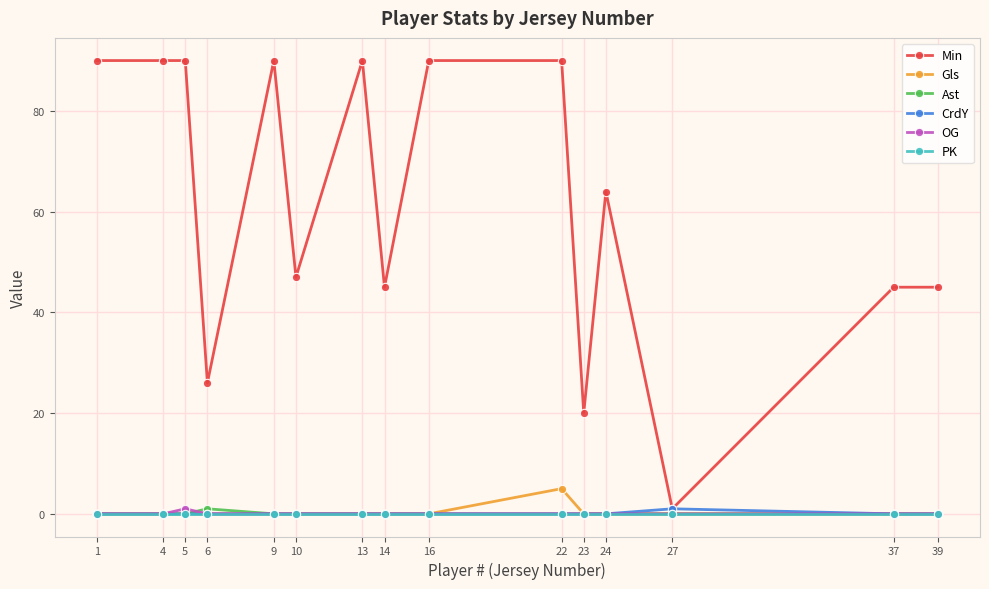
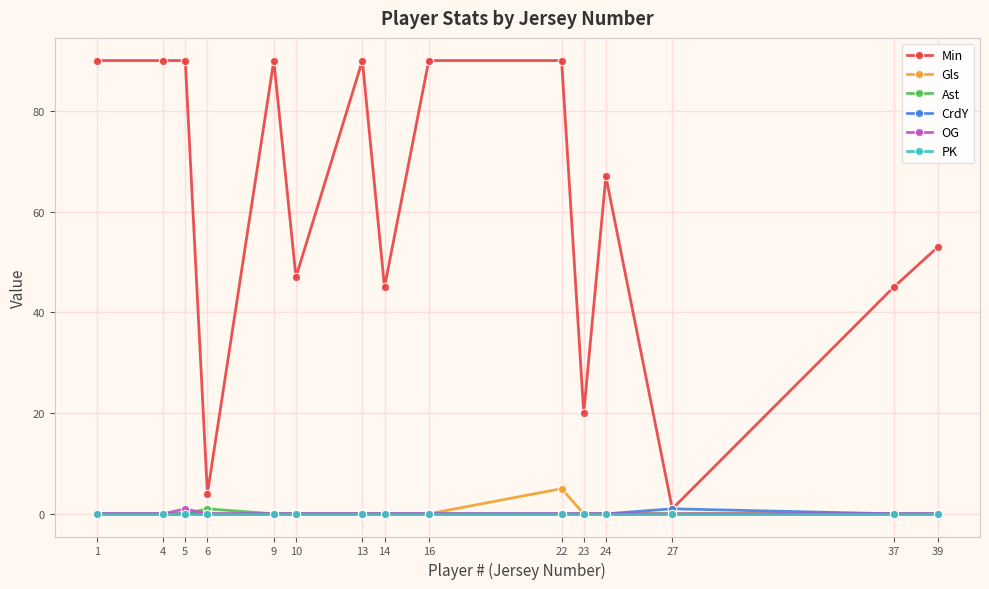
Min, 6: 26 -> 4
Min, 24: 64 -> 67
Min, 39: 45 -> 53
